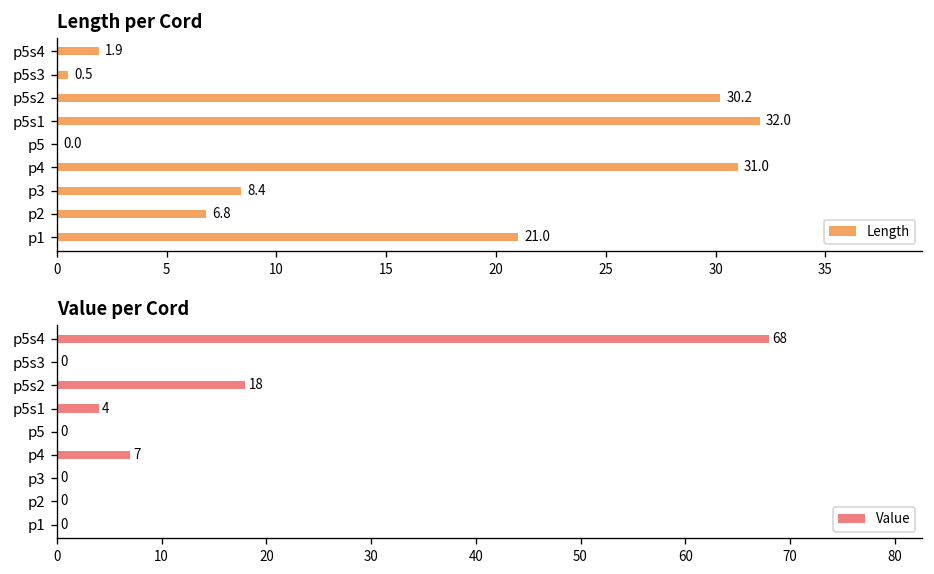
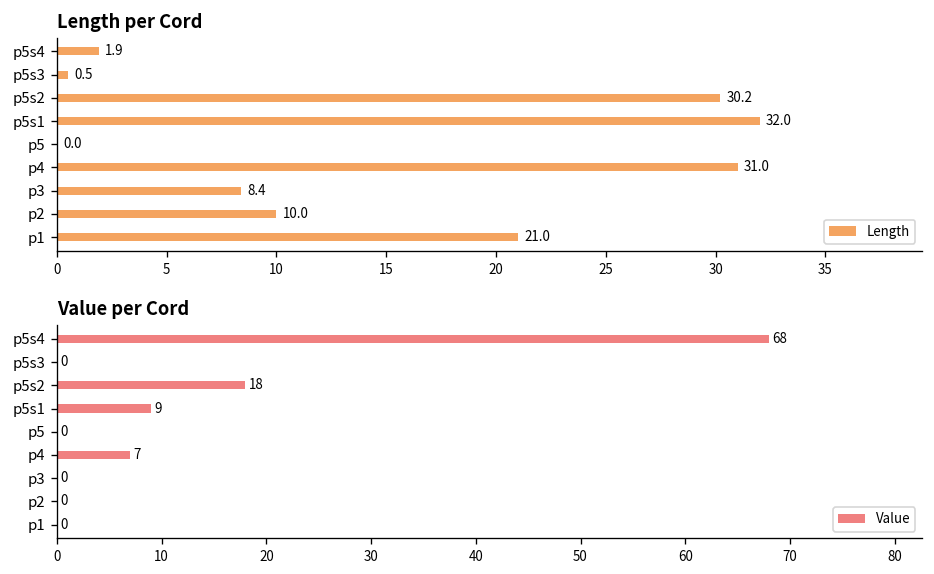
Length per Cord, p2: 6.8 -> 10.0
Value per Cord, p5s1: 4 -> 9
